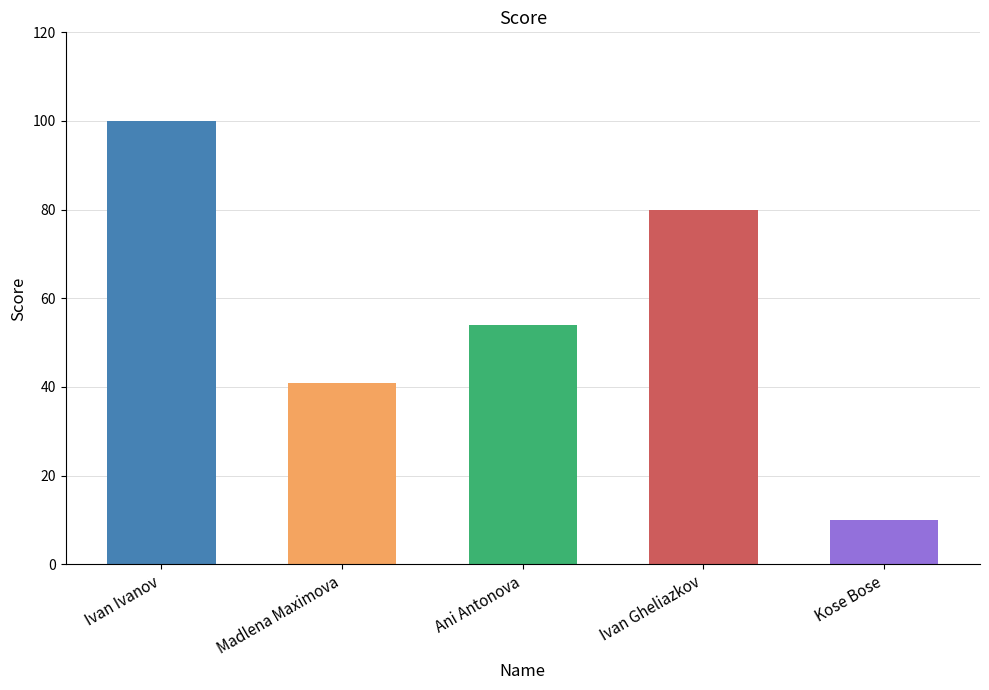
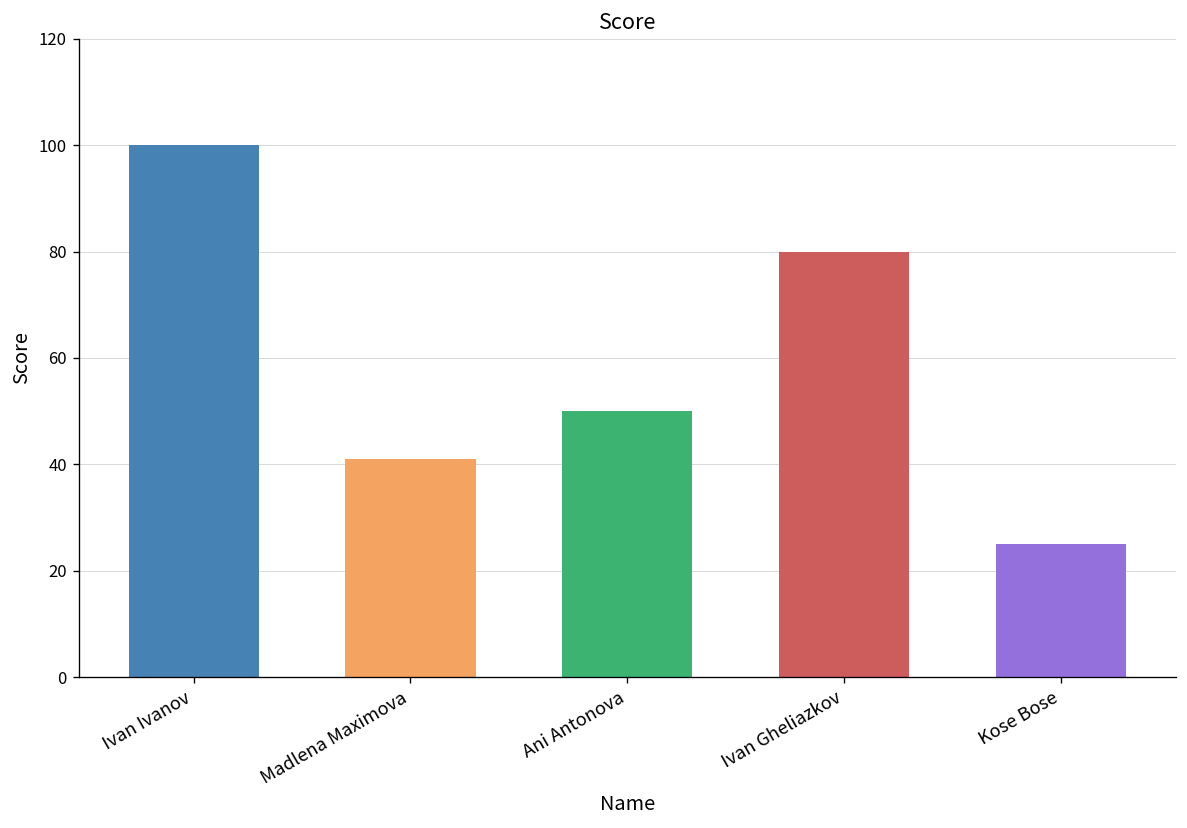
Ani Antonova: 54 -> 50
Kose Bose: 10 -> 25
